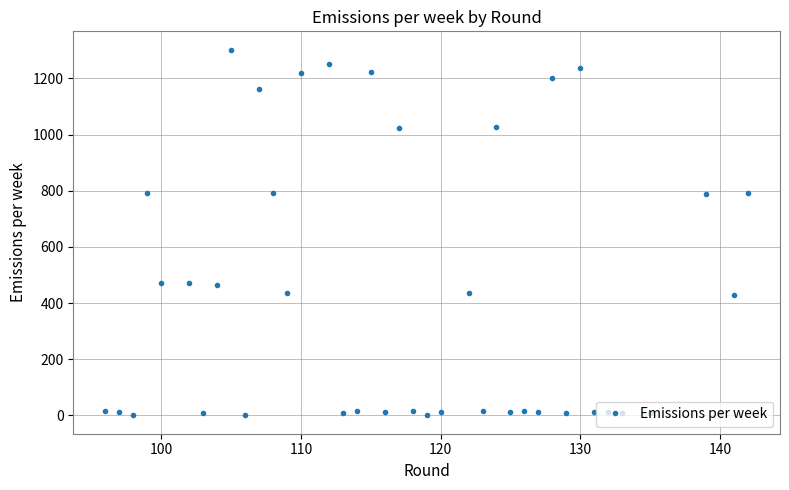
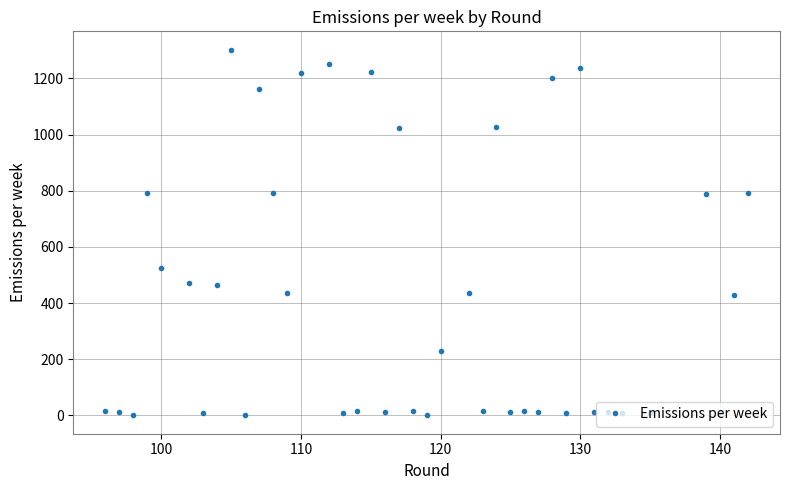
100: 470 -> 520
120: 10 -> 230
